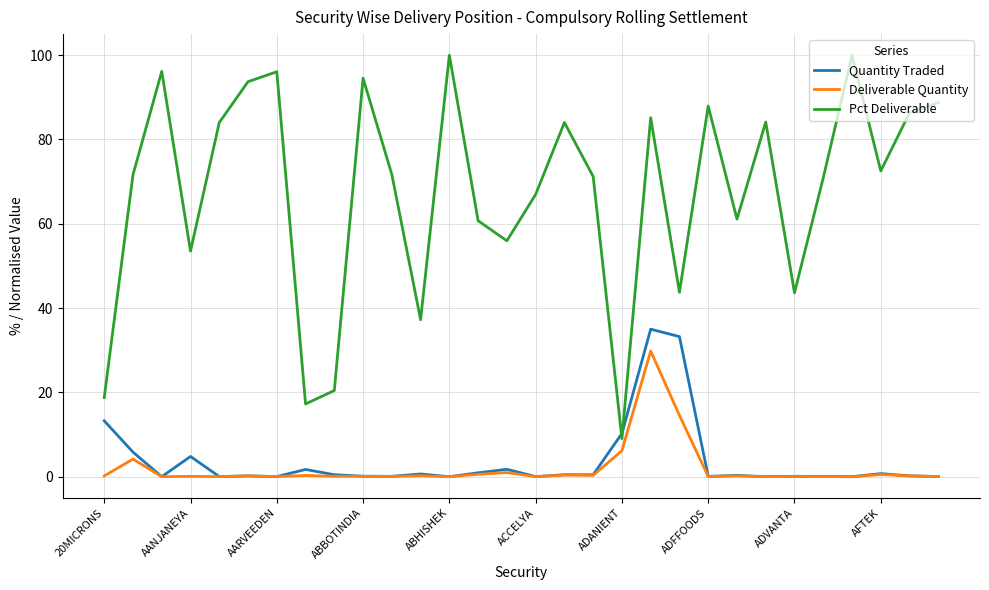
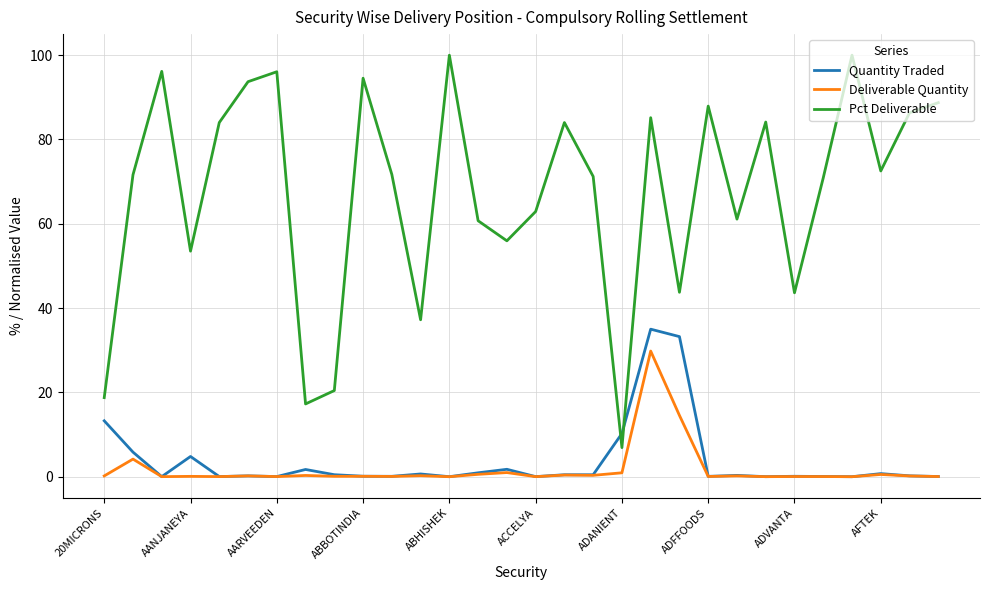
Pct Deliverable, ACCELYA: 67 -> 63
Deliverable Quantity, ADANIENT: 6 -> 1
Pct Deliverable, ADANIENT: 9 -> 7
